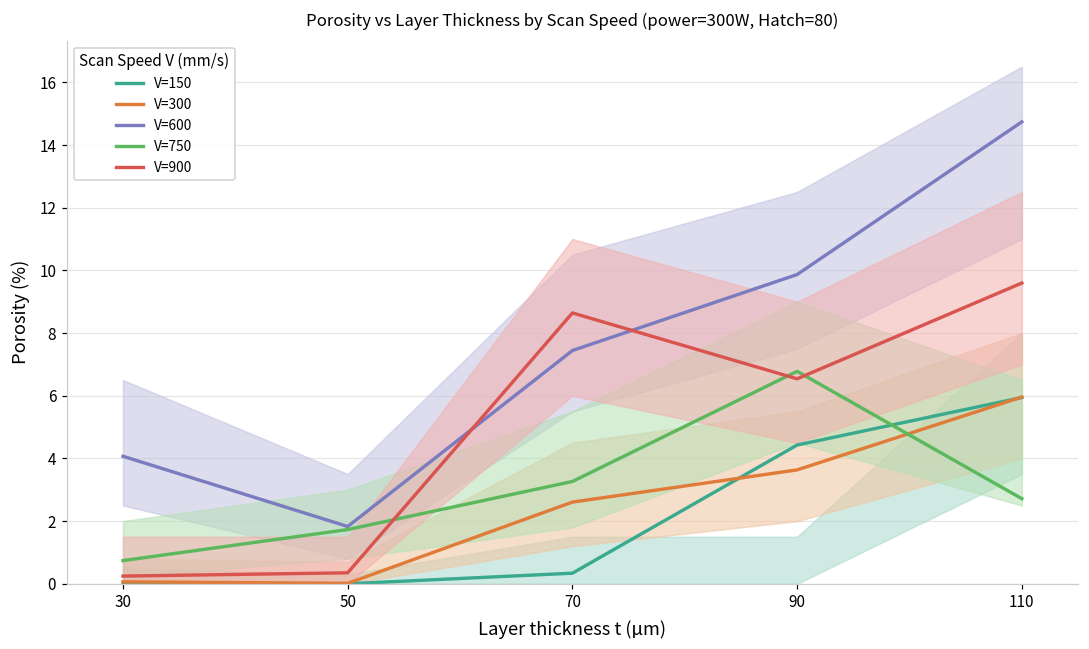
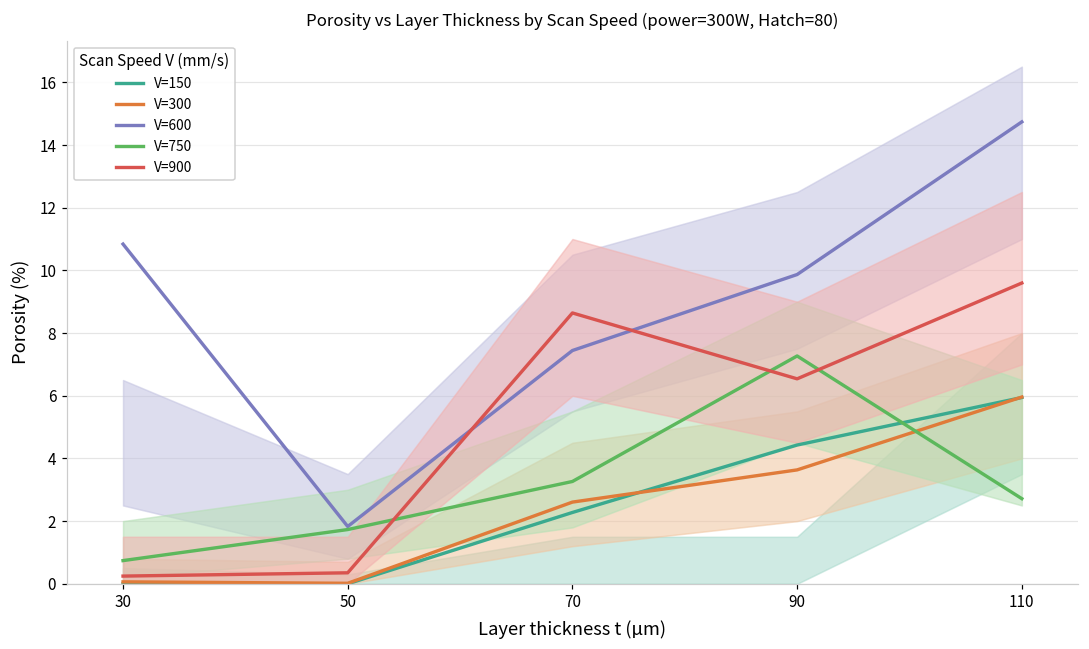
V=600, 30: 4.1 -> 10.8
V=150, 70: 0.3 -> 2.3
V=750, 90: 6.8 -> 7.3
